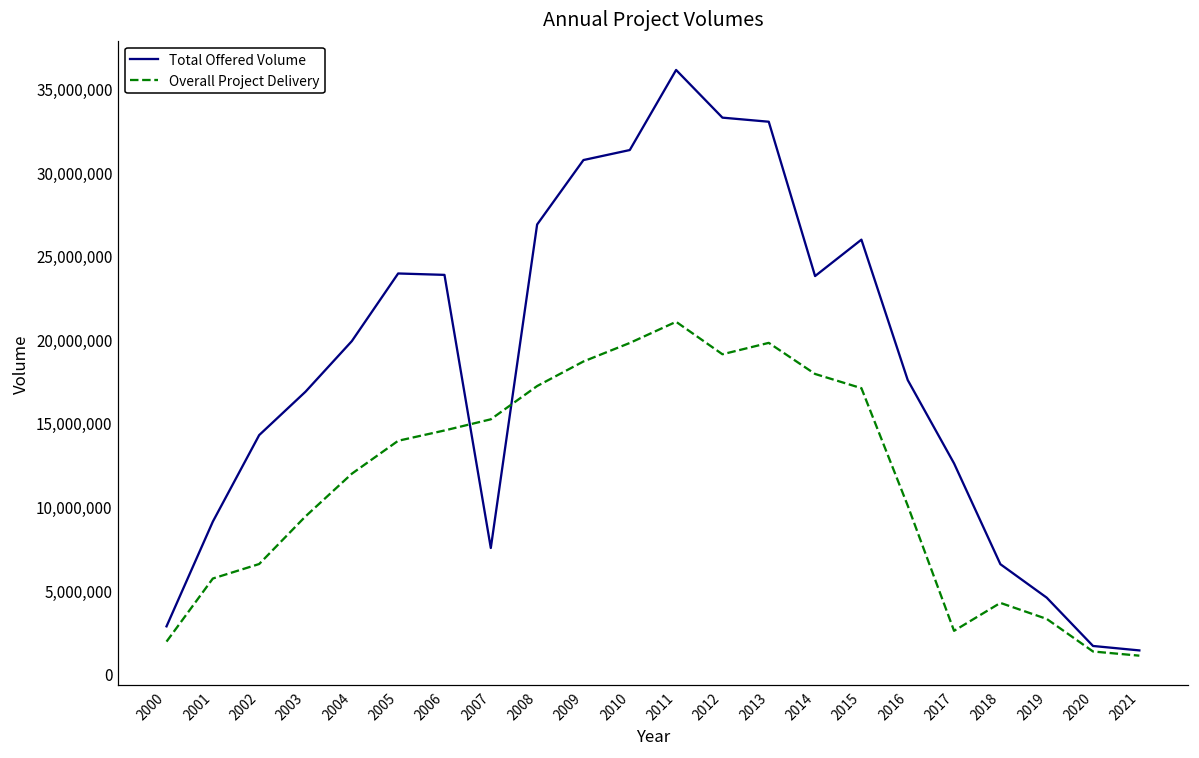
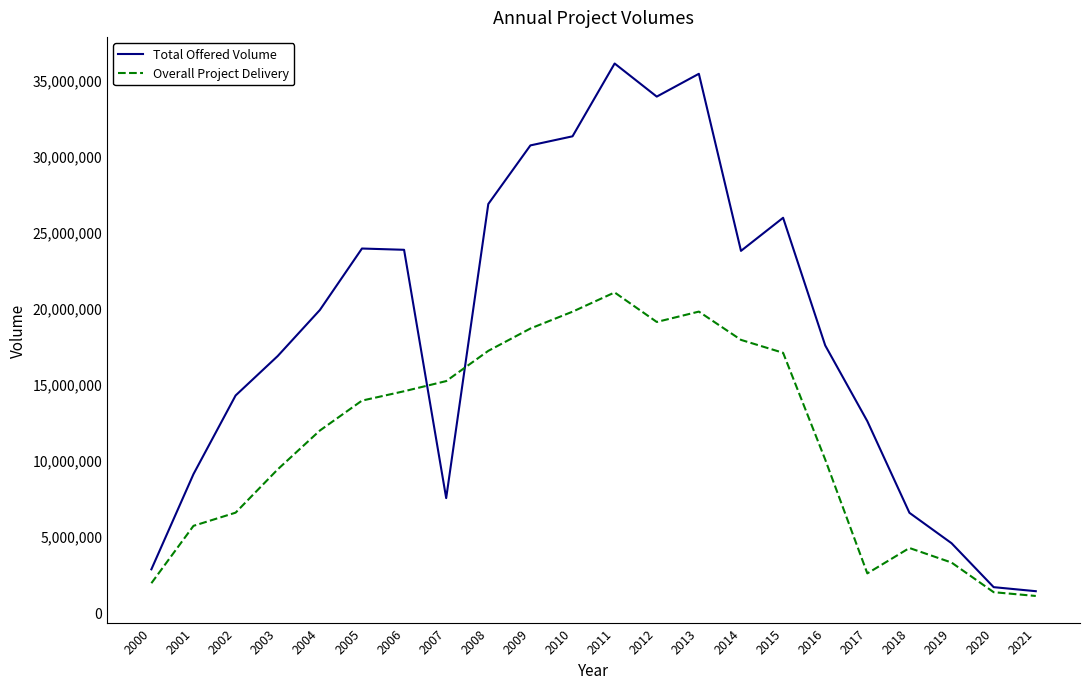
Total Offered Volume, 2012: 33,300,000 -> 33,900,000
Total Offered Volume, 2013: 33,000,000 -> 35,400,000
